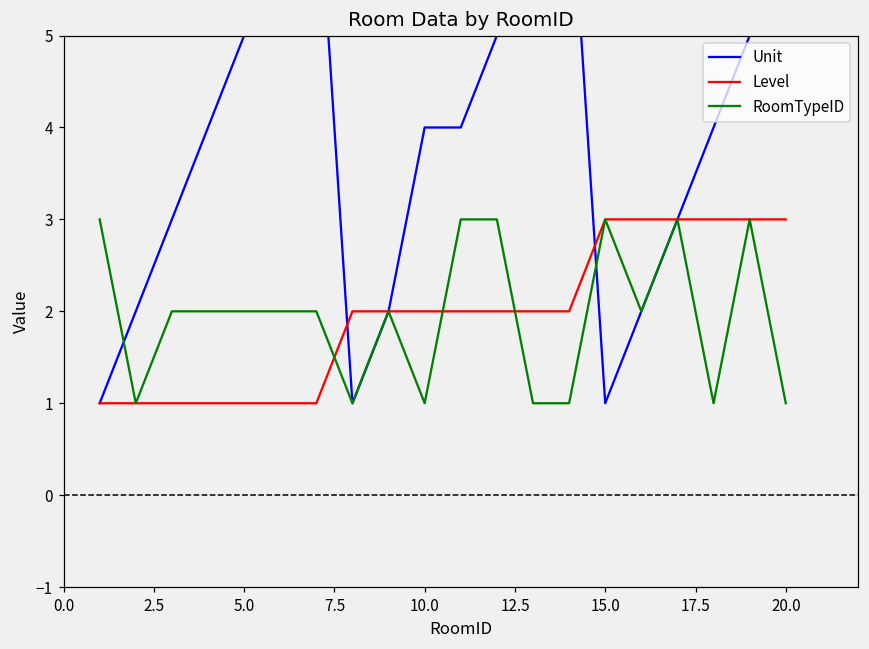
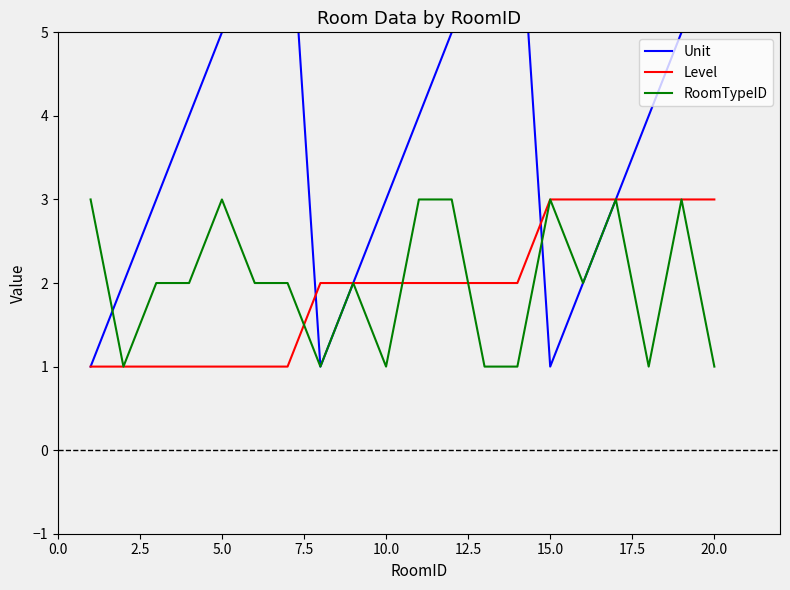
RoomTypeID, 5.0: 2 -> 3
Unit, 10.0: 4 -> 3
